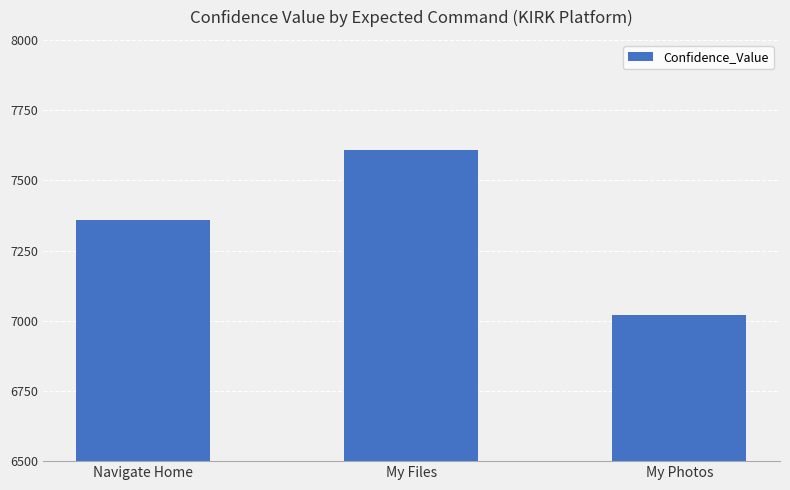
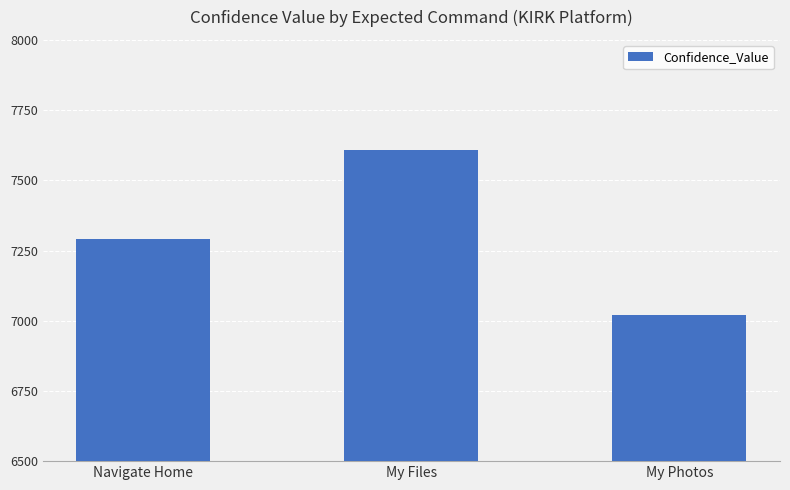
Navigate Home: 7360 -> 7290
